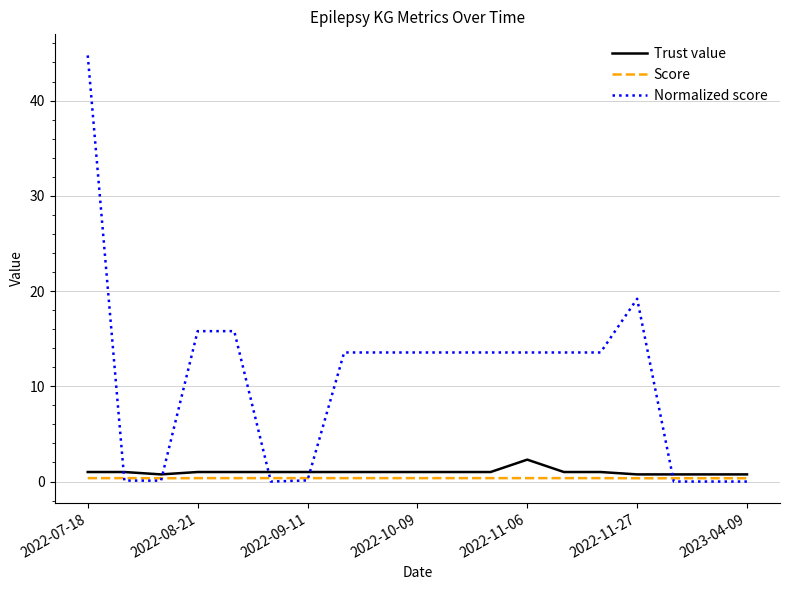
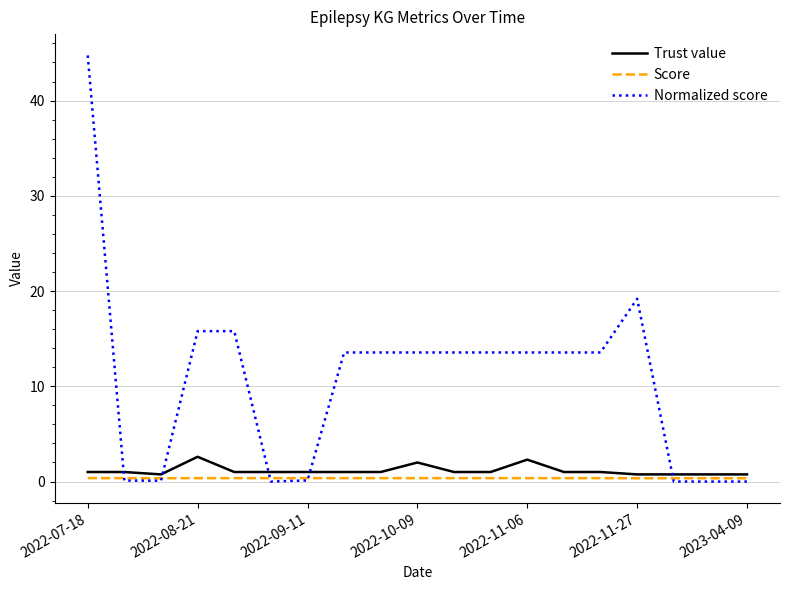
Trust value, 2022-08-21: 1 -> 3
Trust value, 2022-10-09: 1 -> 2
